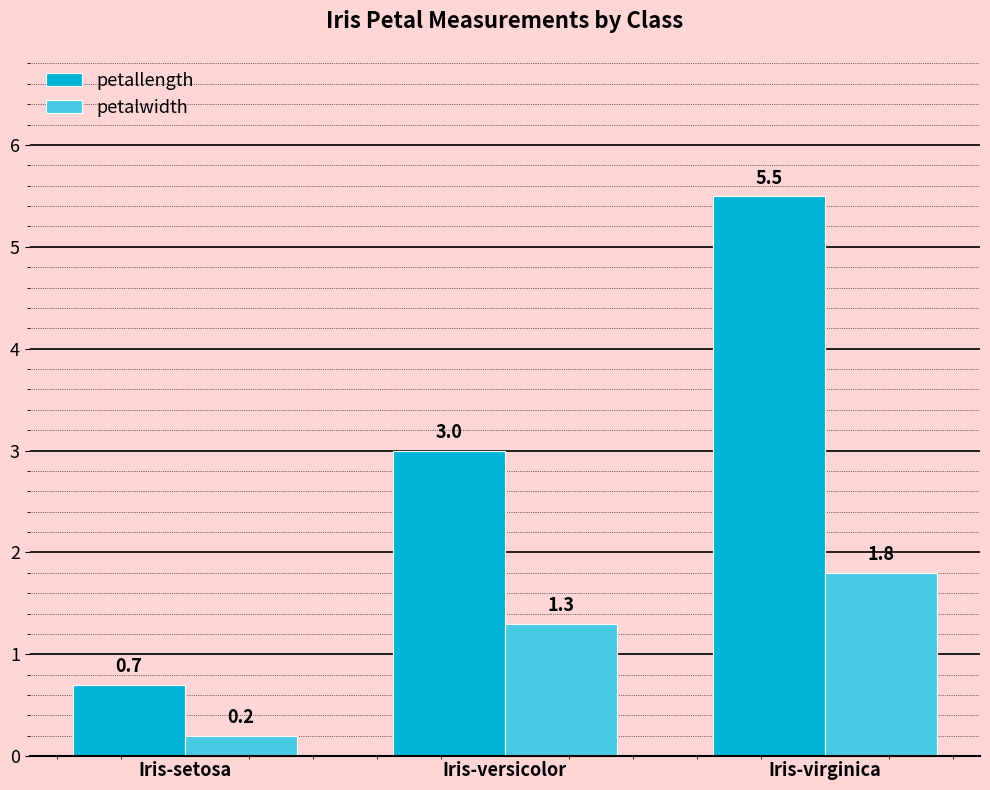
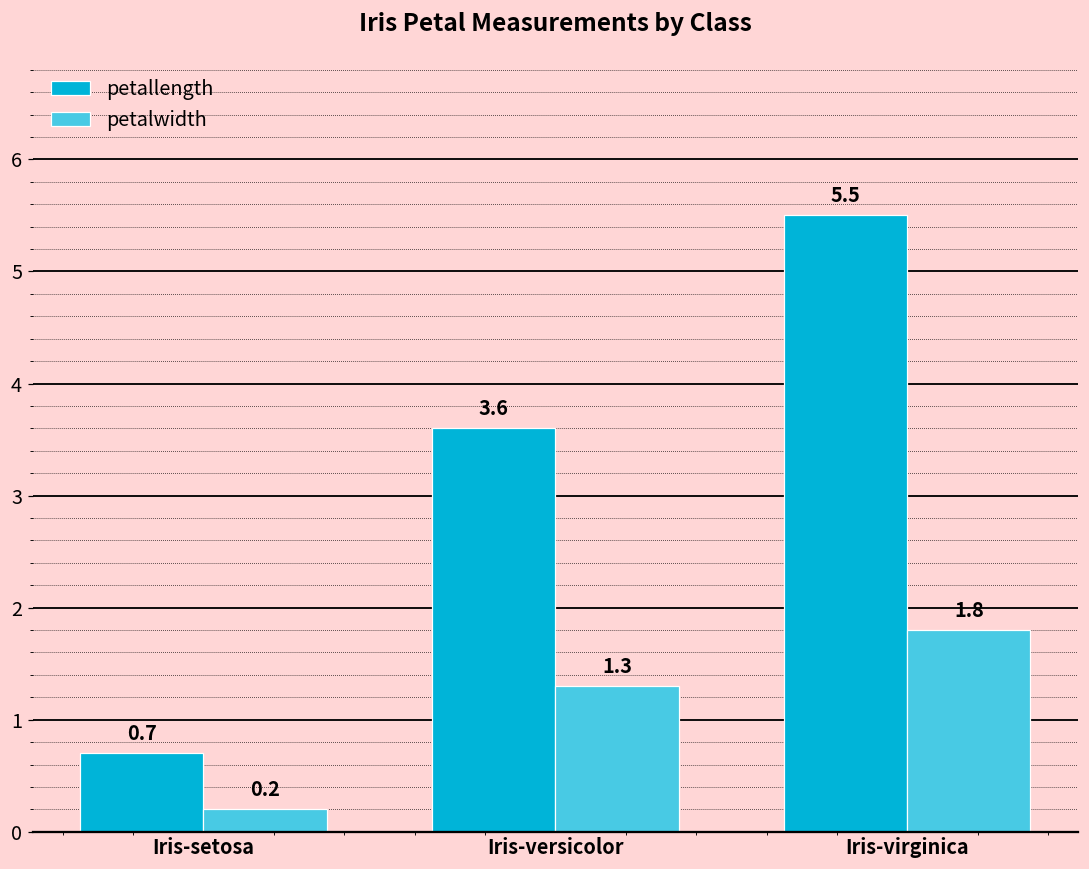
petallength, Iris-versicolor: 3.0 -> 3.6
